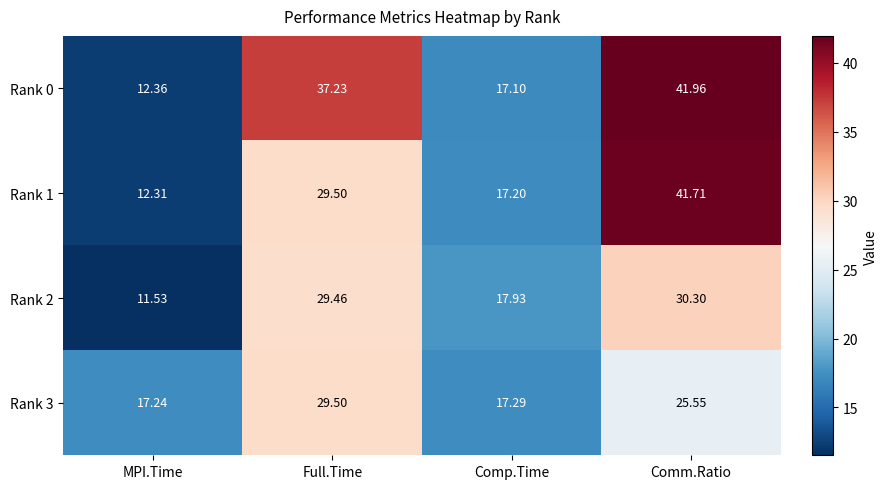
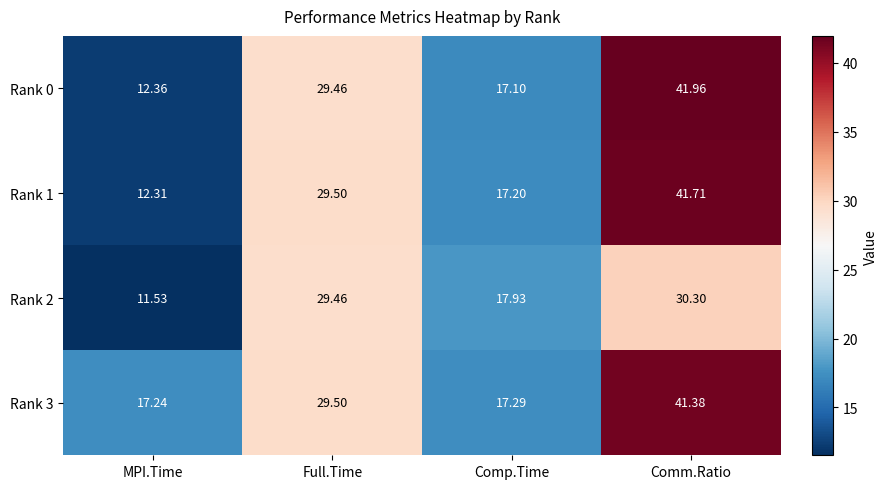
Rank 0, Full.Time: 37.23 -> 29.46
Rank 3, Comm.Ratio: 25.55 -> 41.38
